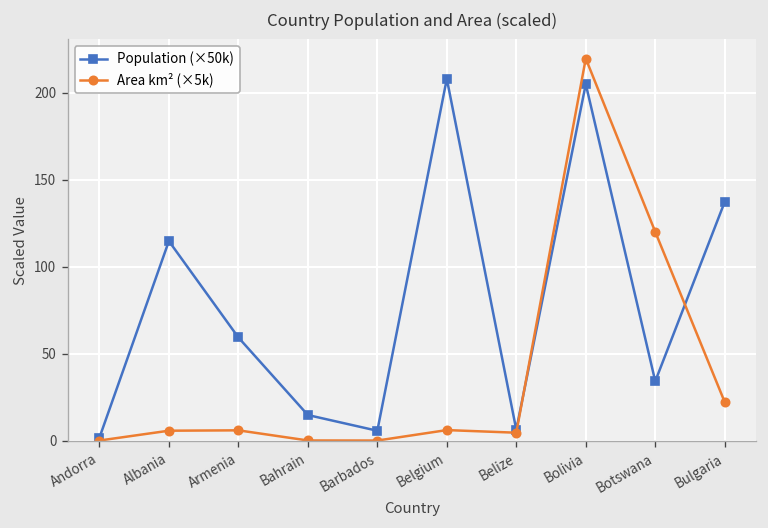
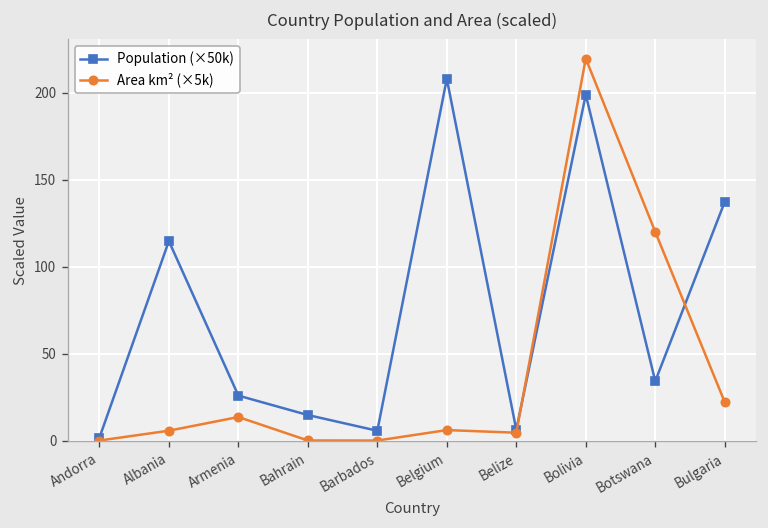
Population (×50k), Armenia: 59 -> 26
Area km² (×5k), Armenia: 6 -> 14
Population (×50k), Bolivia: 205 -> 199
